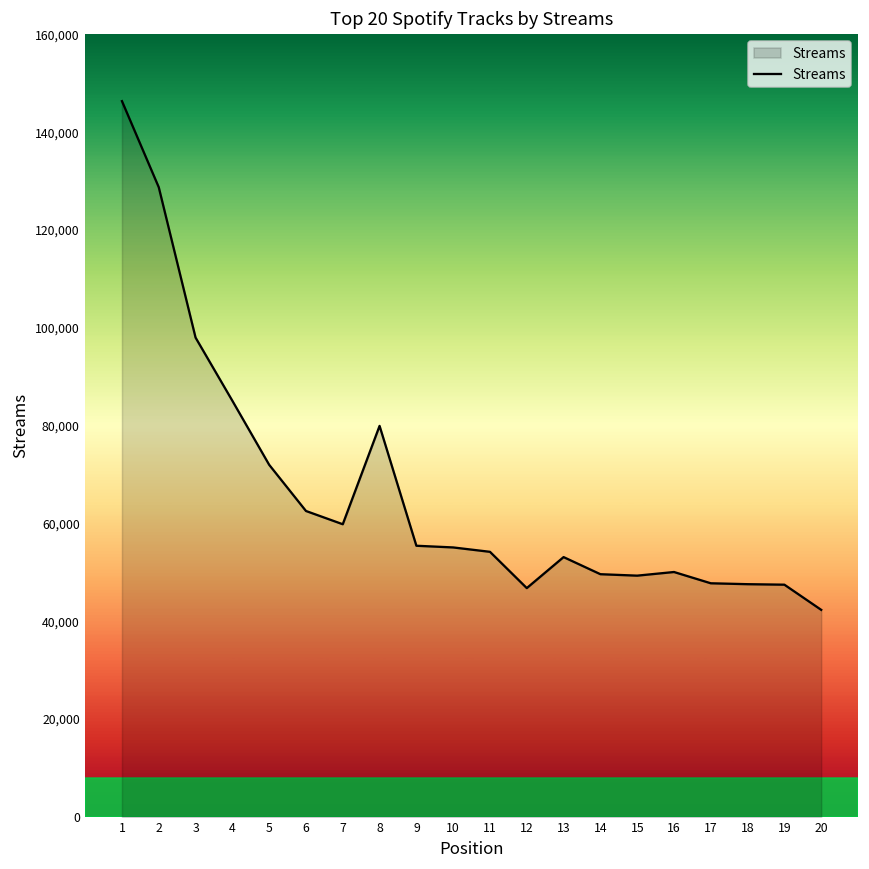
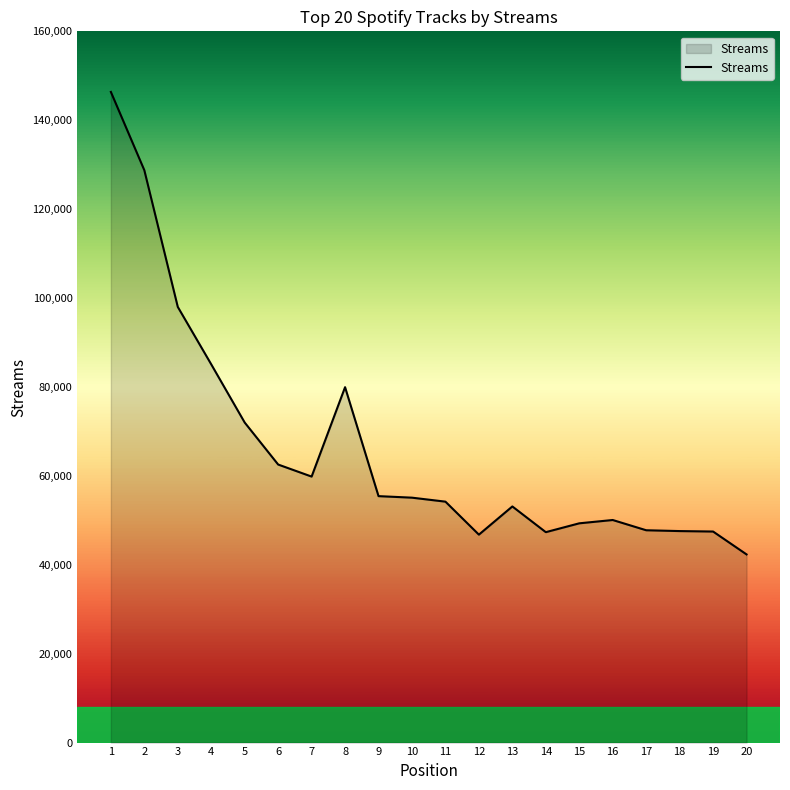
14: 50,000 -> 47,000
